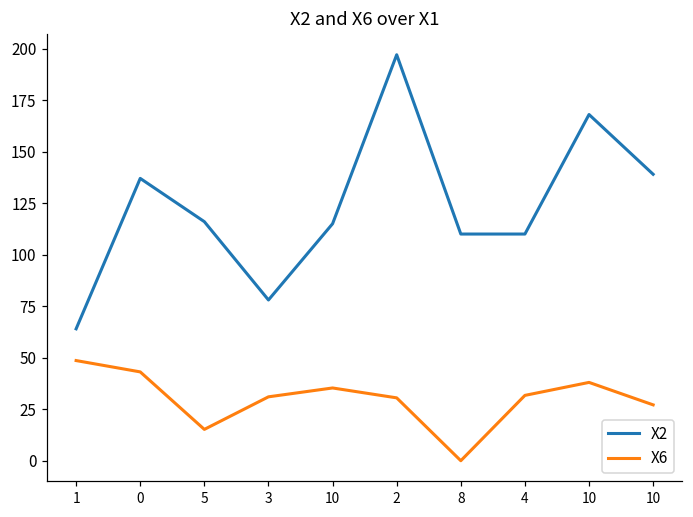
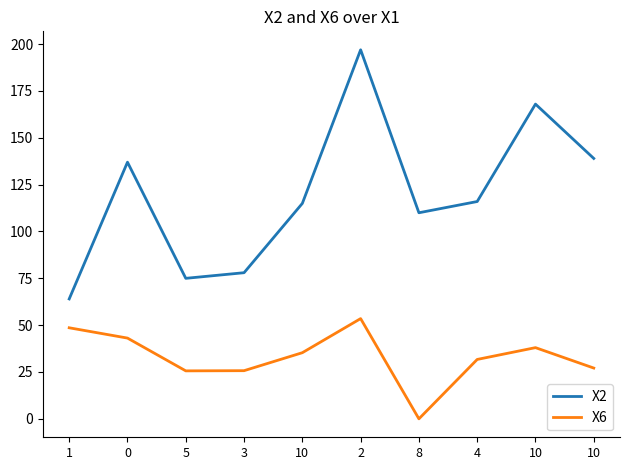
X2, 5: 116 -> 75
X6, 5: 15 -> 26
X6, 3: 31 -> 26
X6, 2: 31 -> 54
X2, 4: 110 -> 116
